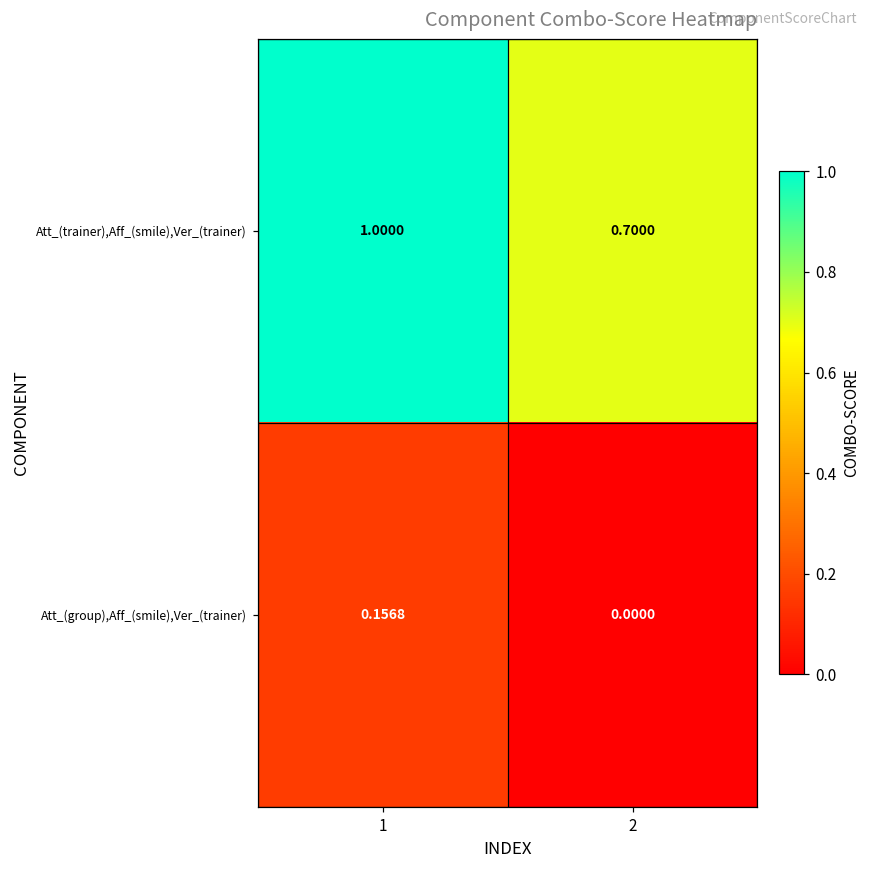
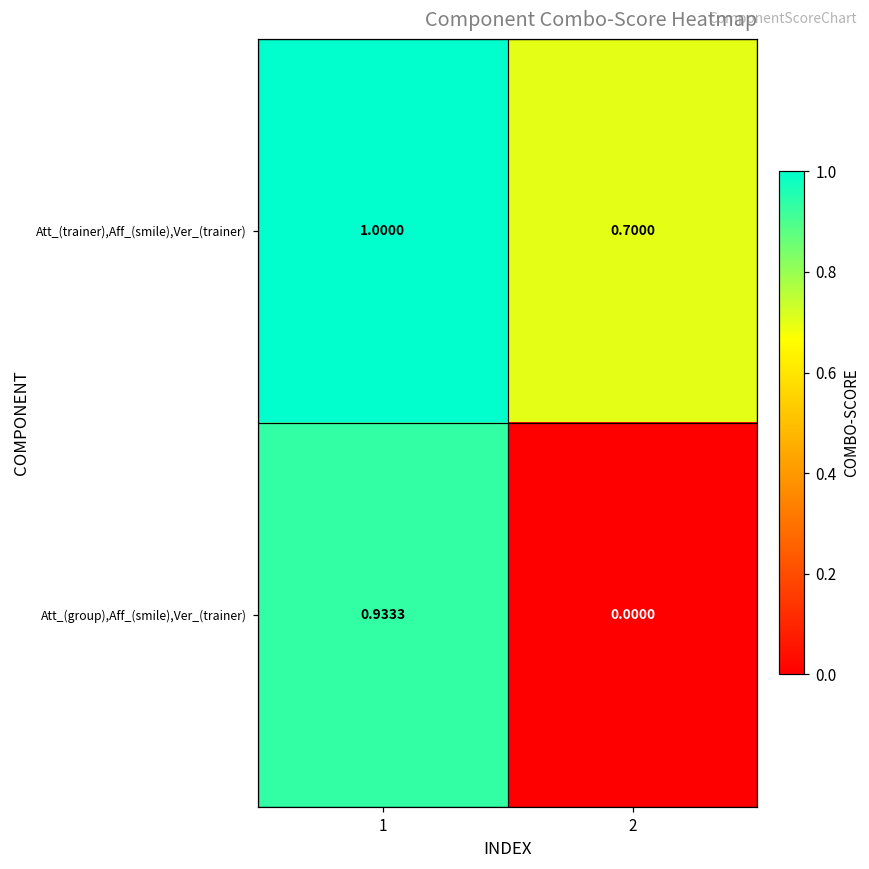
Att_(group),Aff_(smile),Ver_(trainer), 1: 0.1568 -> 0.9333
